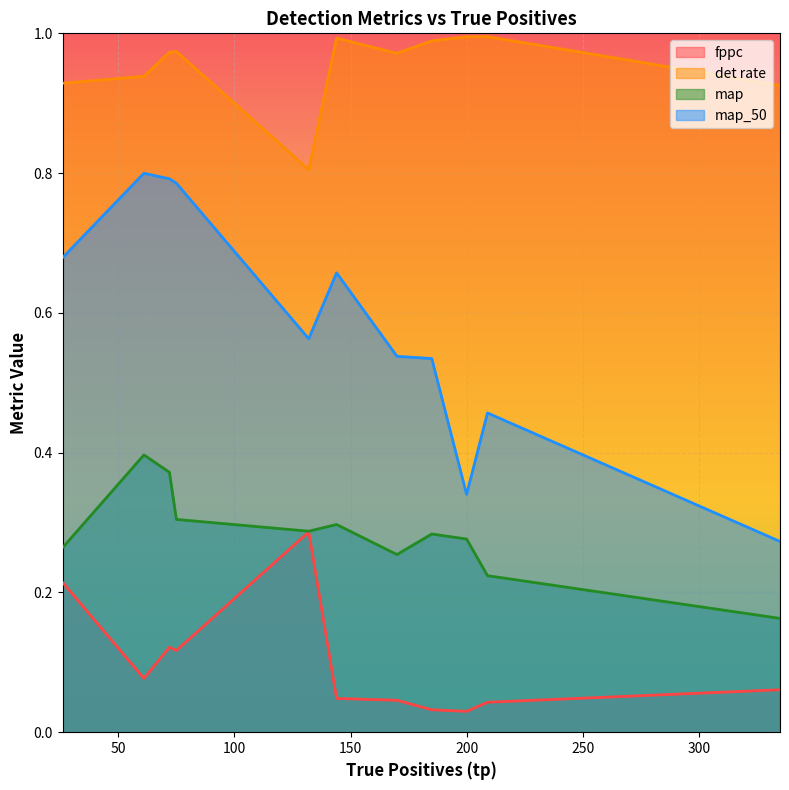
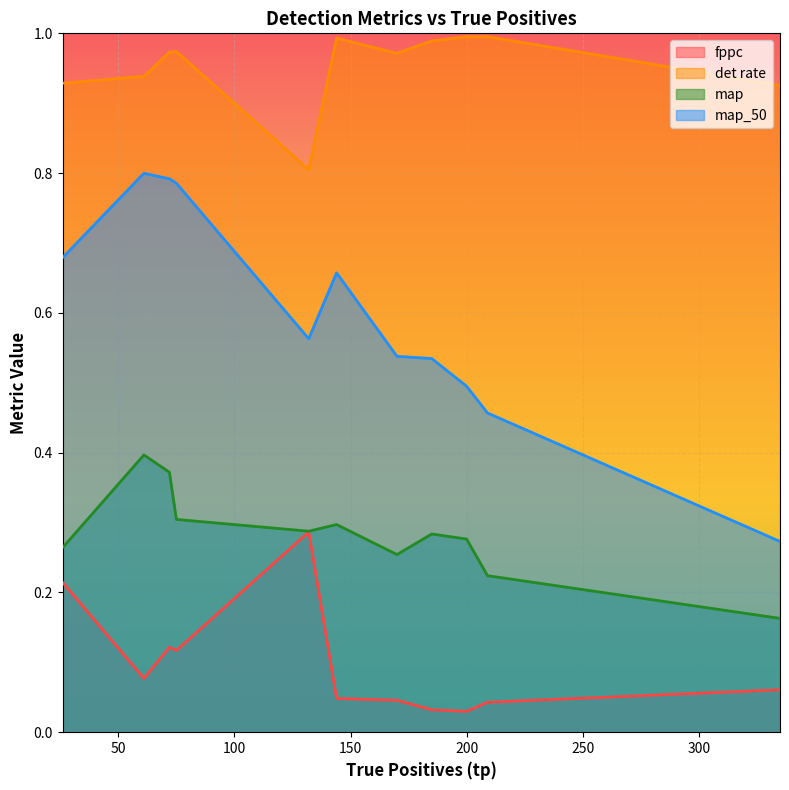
map_50, 200: 0.34 -> 0.50
